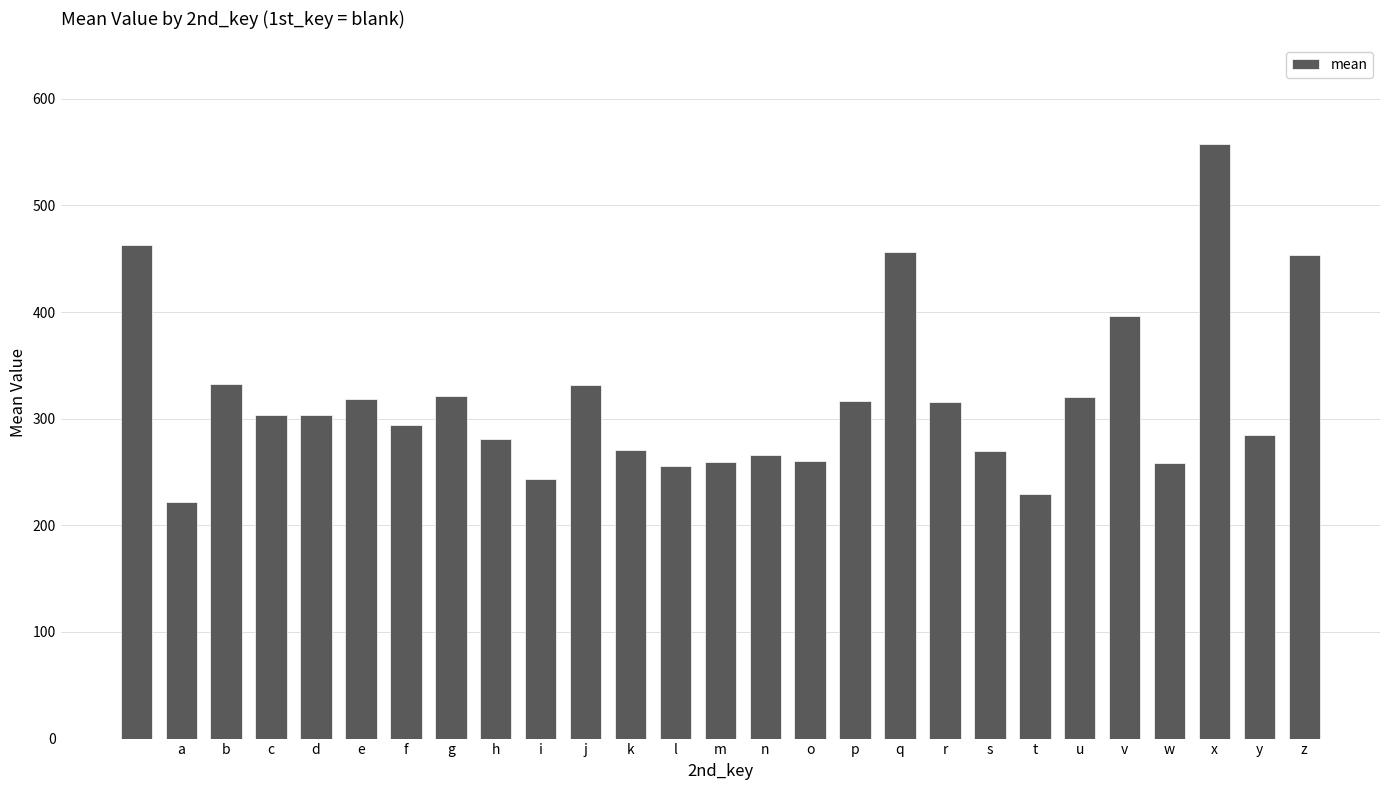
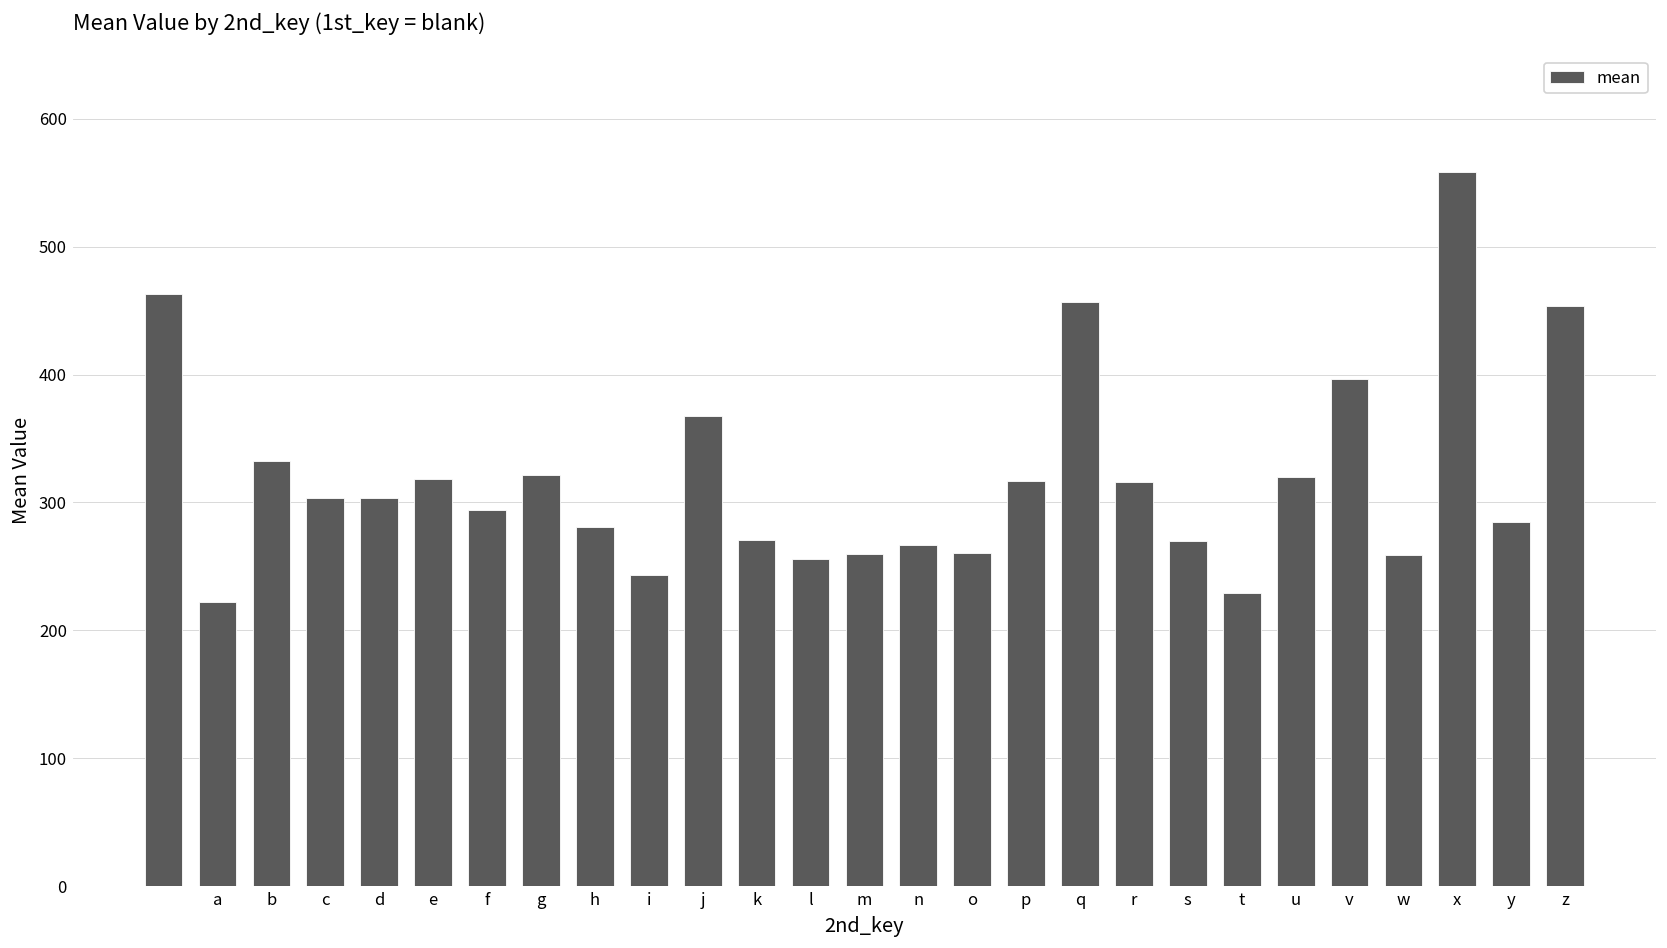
j: 331 -> 368
